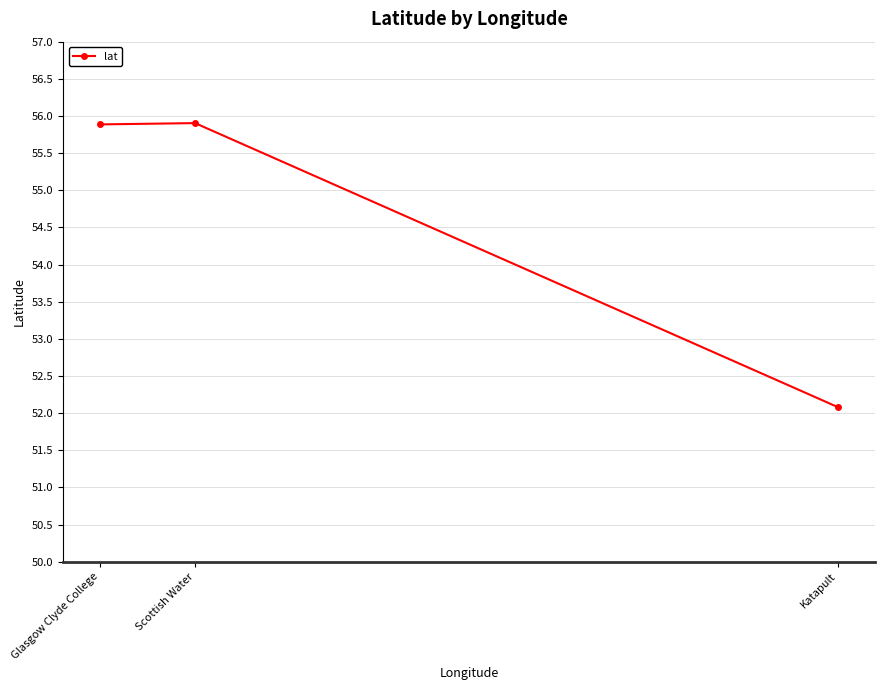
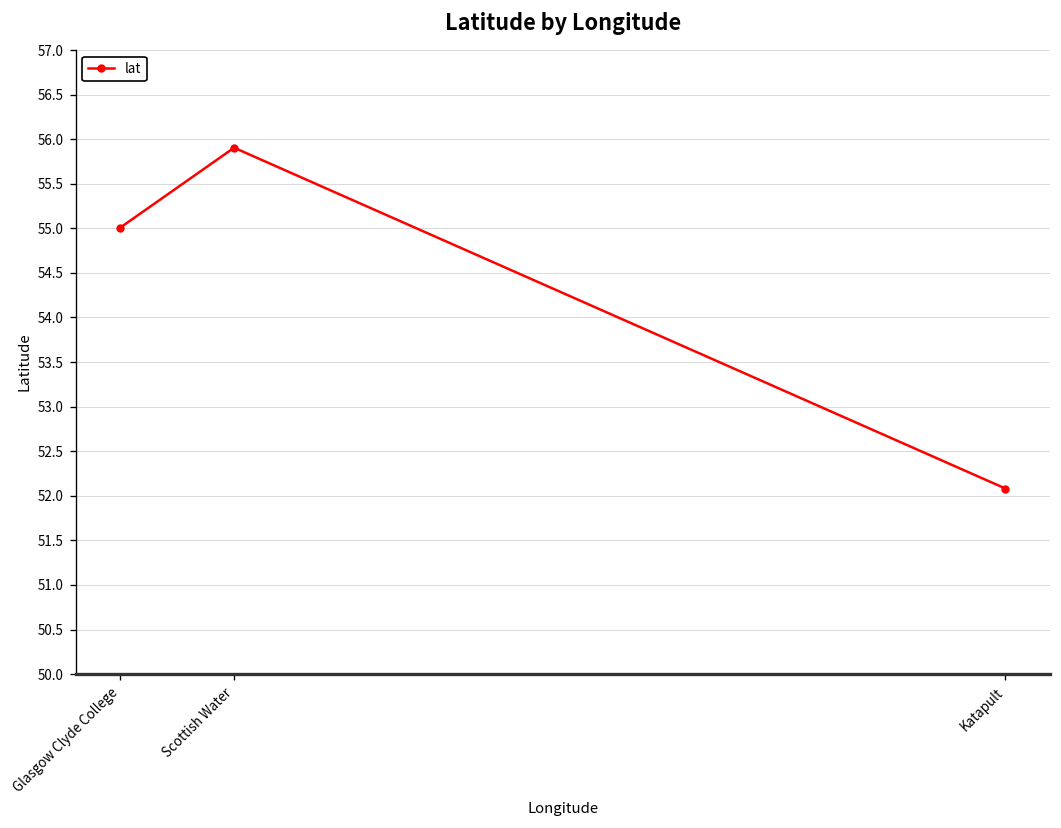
Glasgow Clyde College: 55.9 -> 55.0
